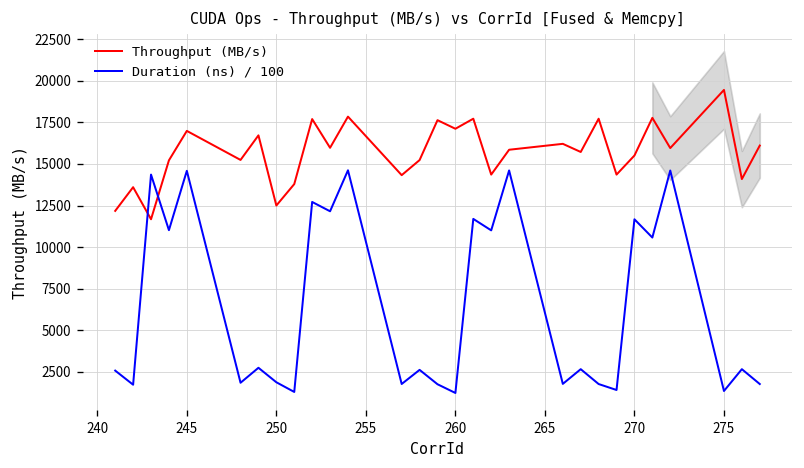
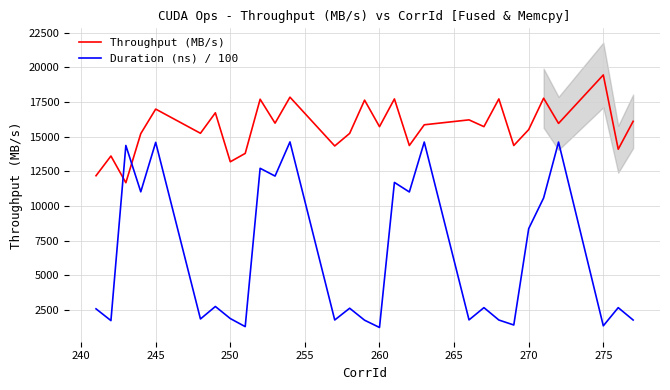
Throughput (MB/s), 250: 12500 -> 13200
Throughput (MB/s), 260: 17100 -> 15700
Duration (ns) / 100, 270: 11700 -> 8400
